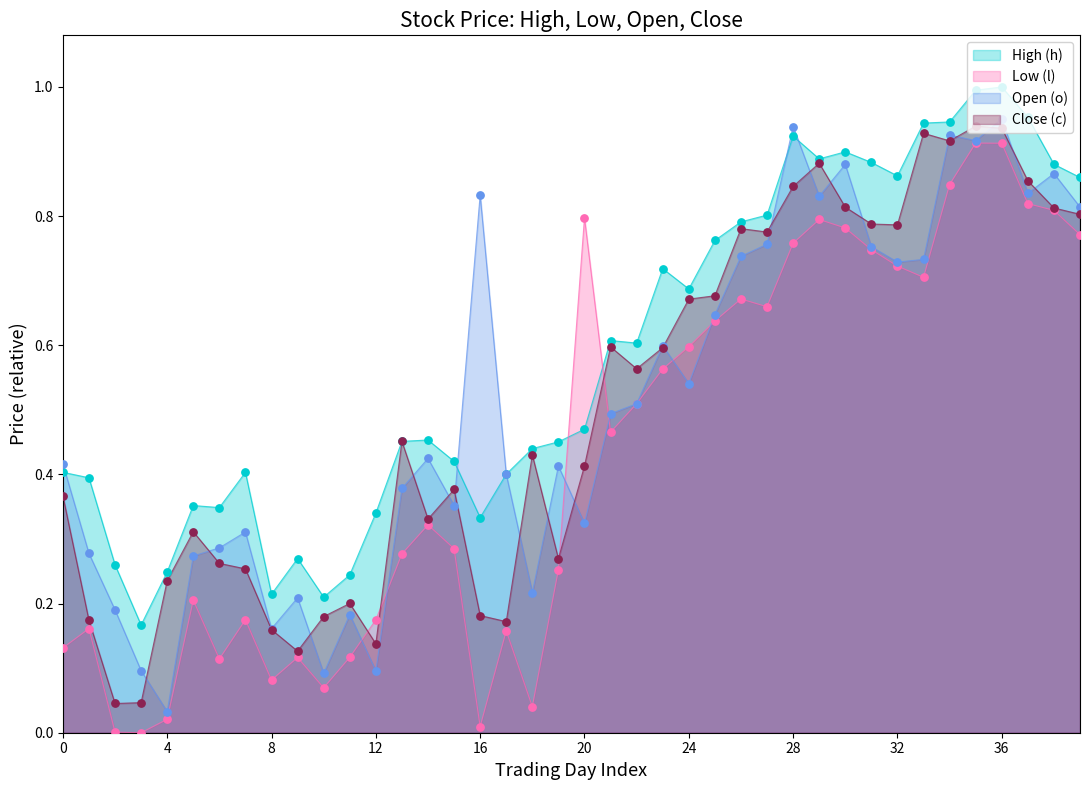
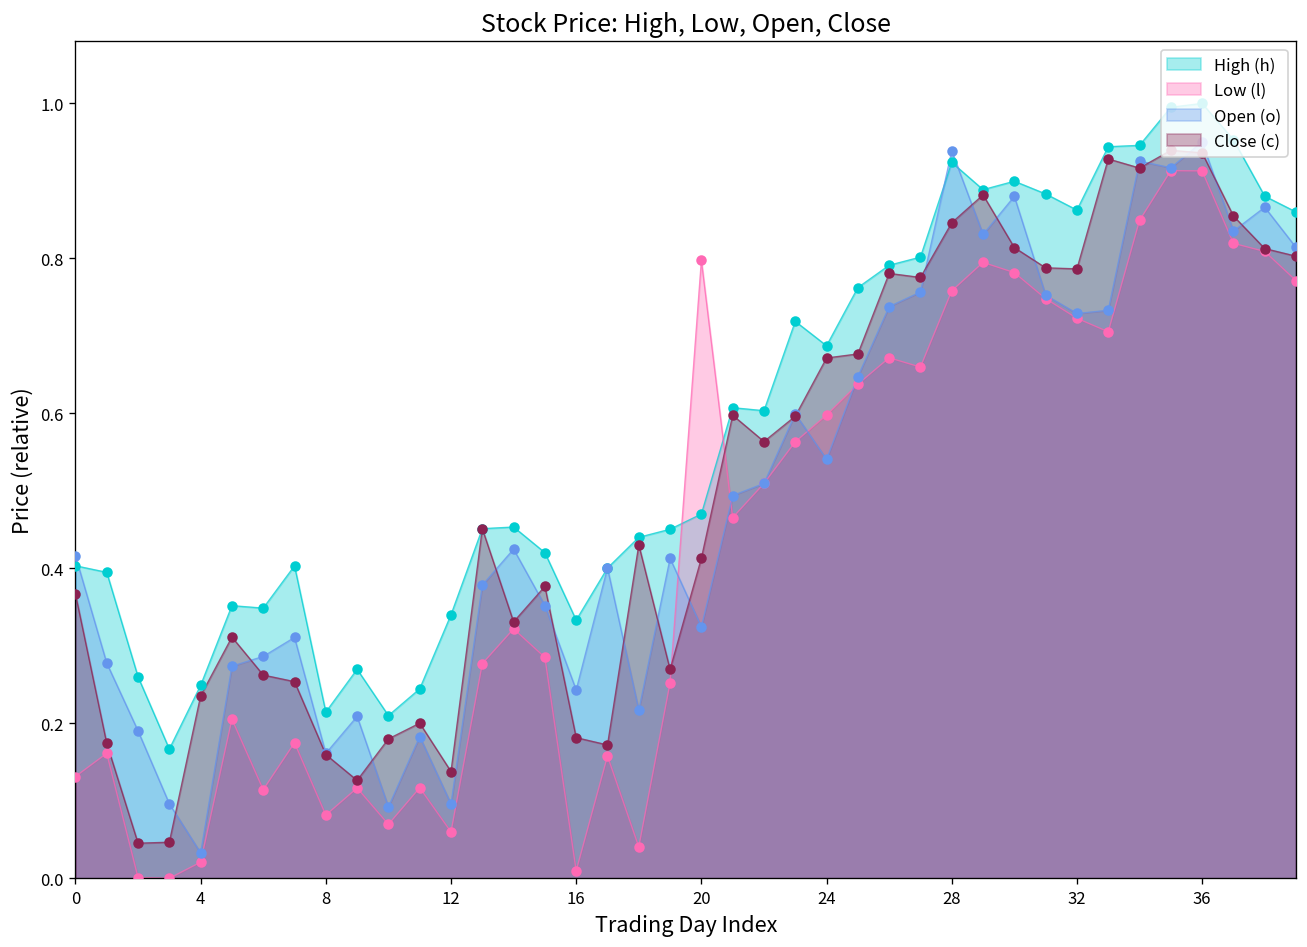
Low (l), 12: 0.17 -> 0.06
Open (o), 16: 0.83 -> 0.24
